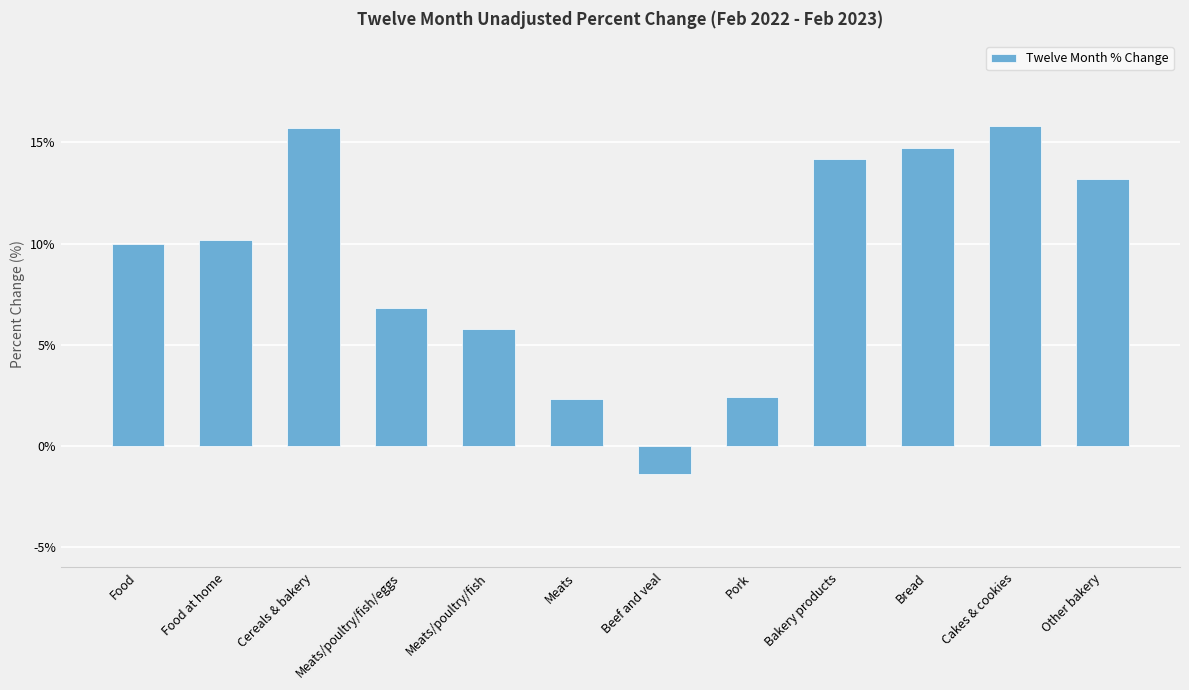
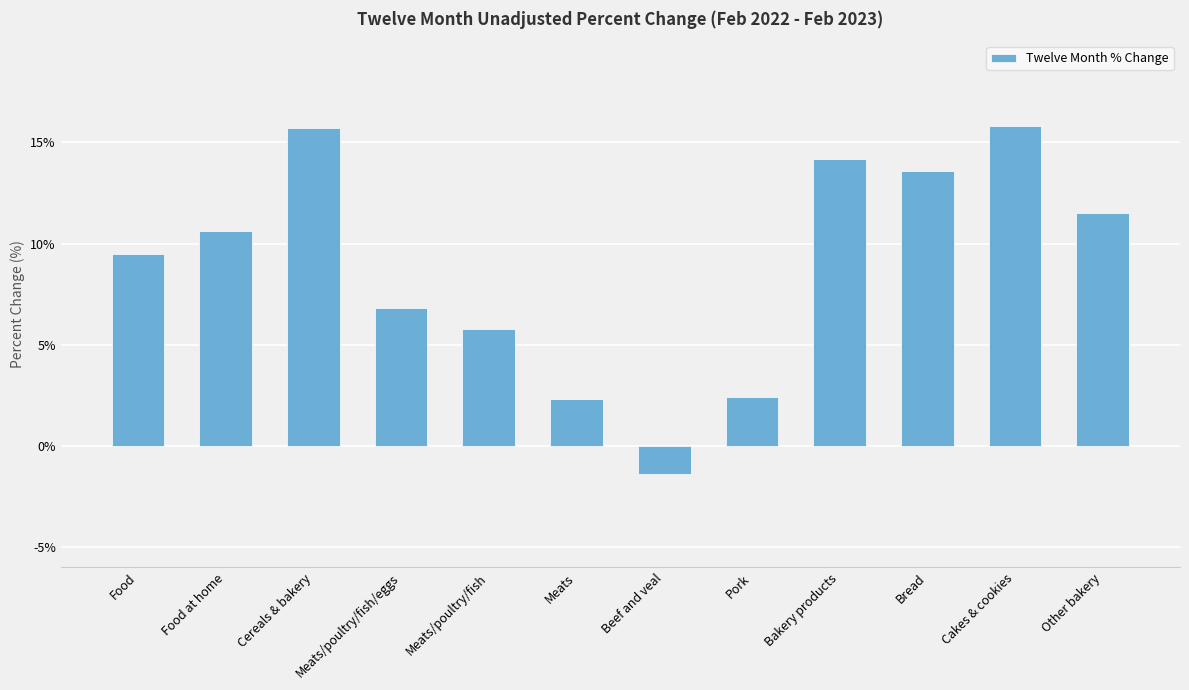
Food: 10.0% -> 9.5%
Food at home: 10.2% -> 10.6%
Bread: 14.7% -> 13.6%
Other bakery: 13.2% -> 11.5%
